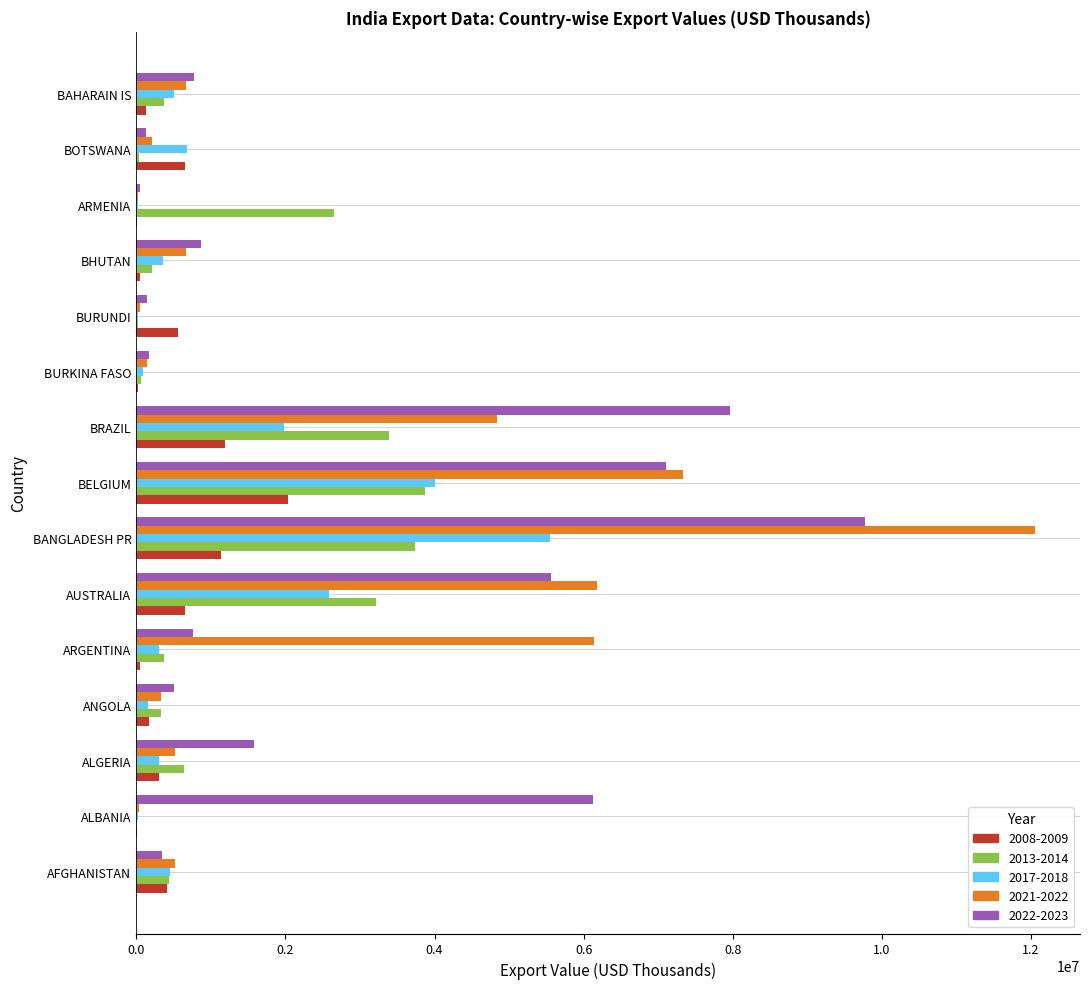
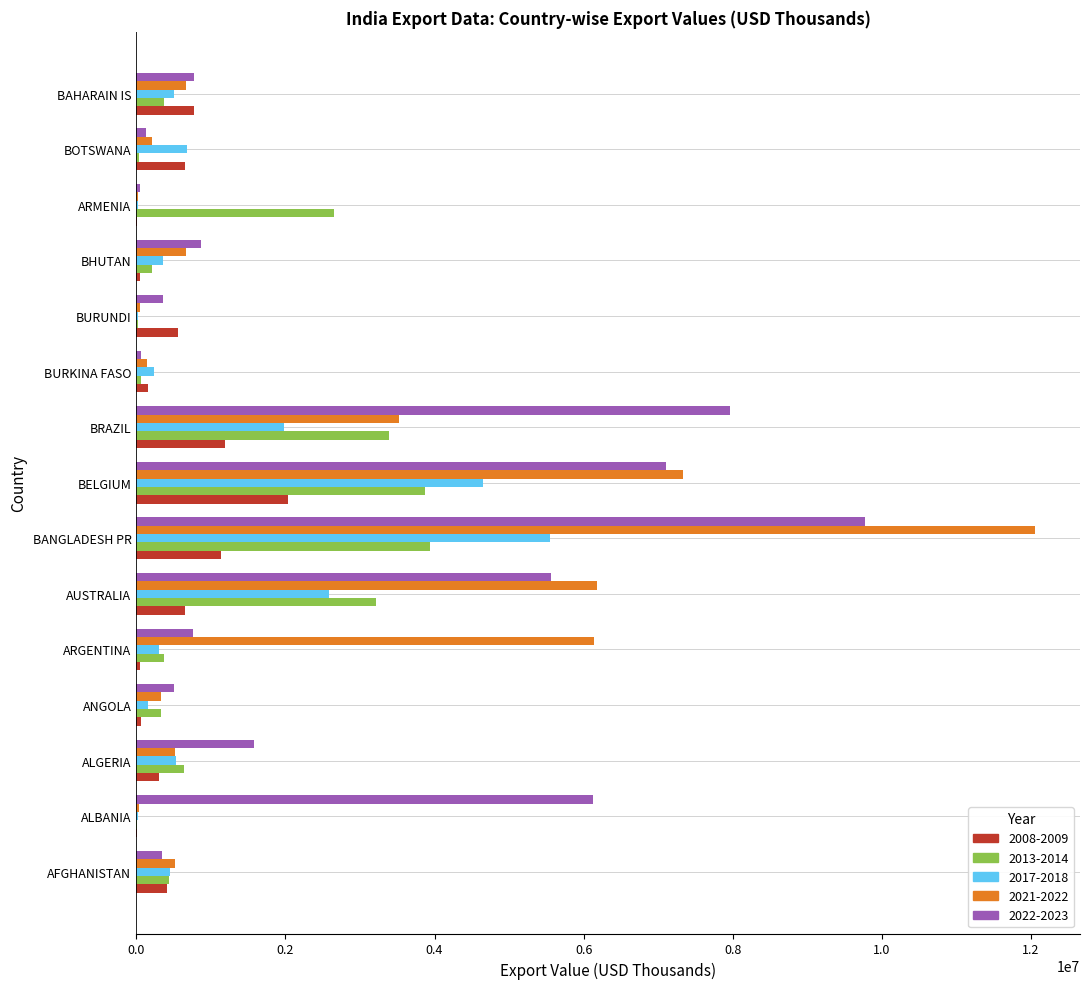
2008-2009, BAHARAIN IS: 100000 -> 800000
2022-2023, BURUNDI: 100000 -> 400000
2022-2023, BURKINA FASO: 200000 -> 100000
2017-2018, BURKINA FASO: 100000 -> 200000
2008-2009, BURKINA FASO: 0 -> 200000
2021-2022, BRAZIL: 4800000 -> 3500000
2017-2018, BELGIUM: 4000000 -> 4700000
2013-2014, BANGLADESH PR: 3700000 -> 3900000
2008-2009, ANGOLA: 200000 -> 100000
2017-2018, ALGERIA: 300000 -> 500000
